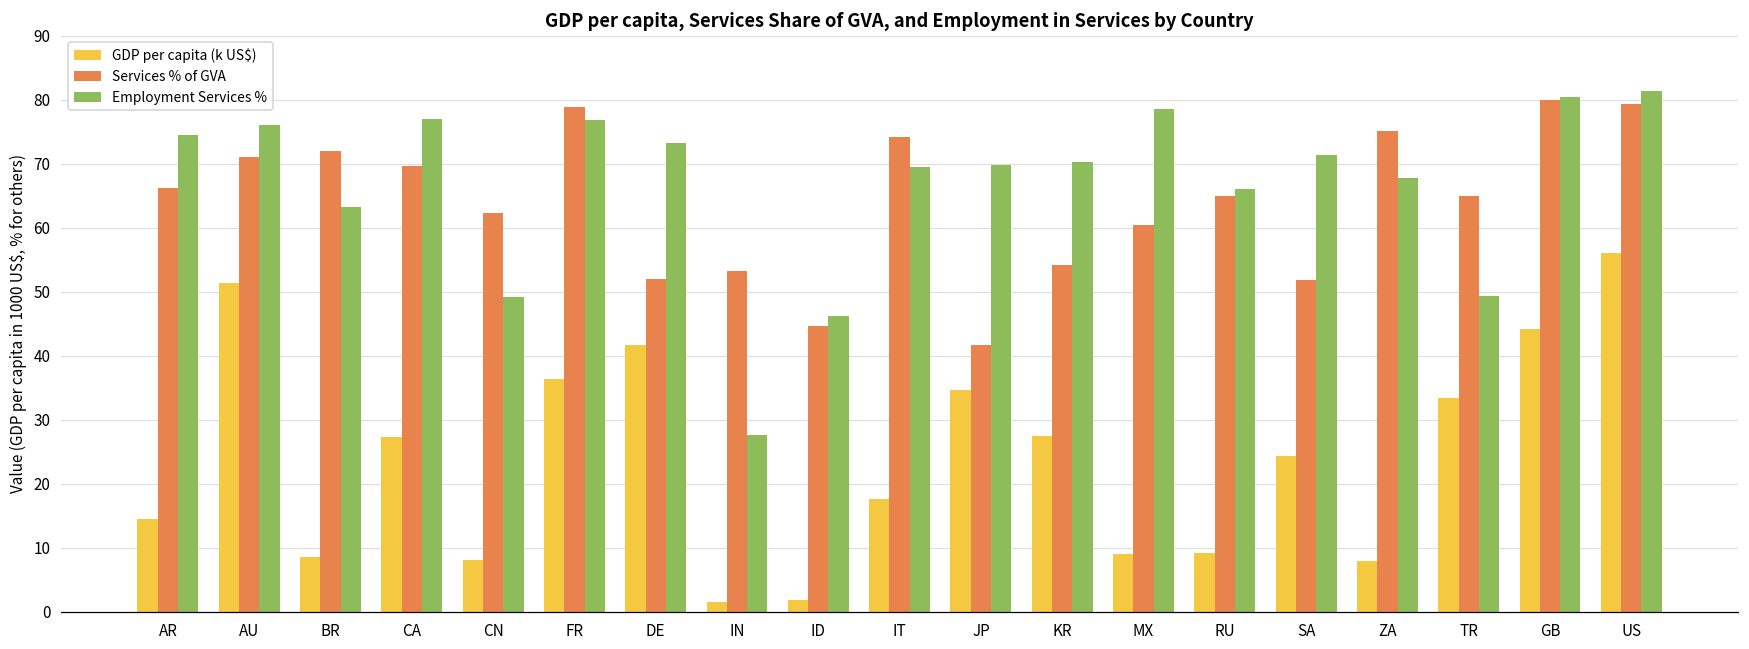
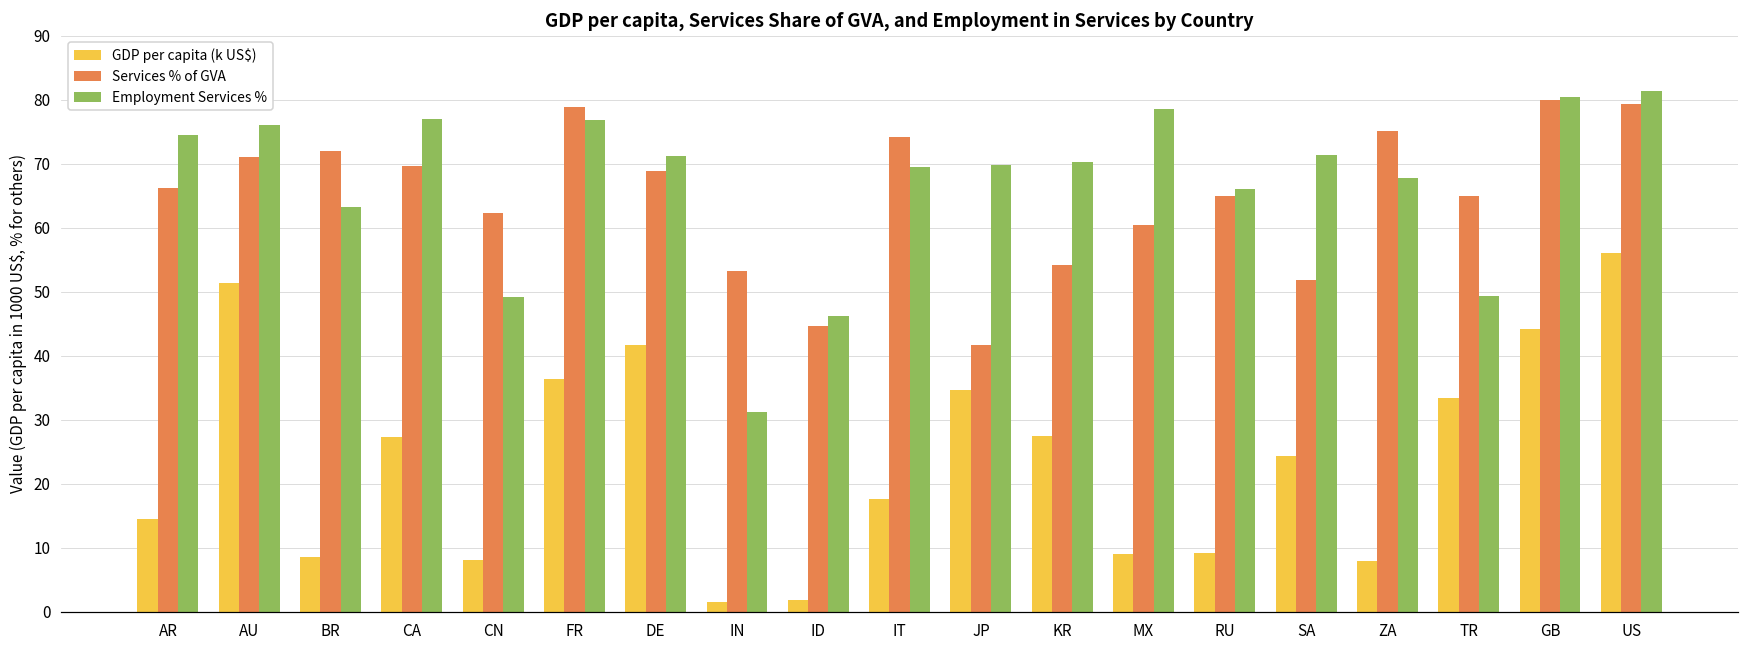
Services % of GVA, DE: 52 -> 69
Employment Services %, DE: 73 -> 71
Employment Services %, IN: 28 -> 31
